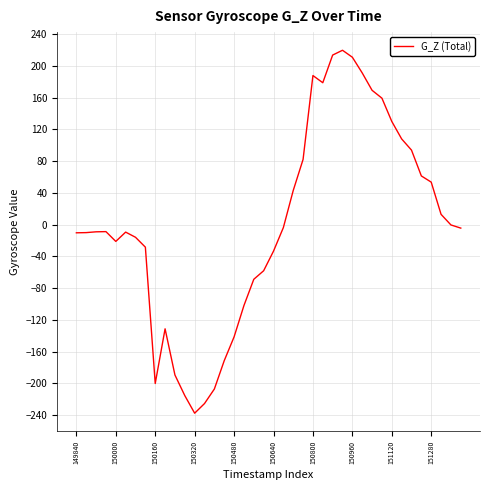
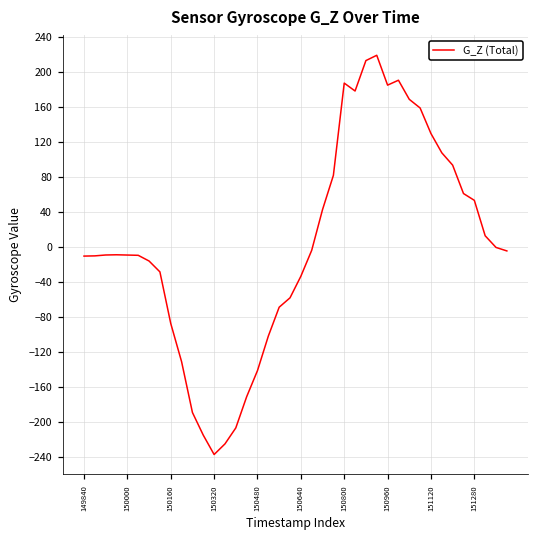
150000: -20 -> -10
150160: -200 -> -90
150960: 210 -> 190
